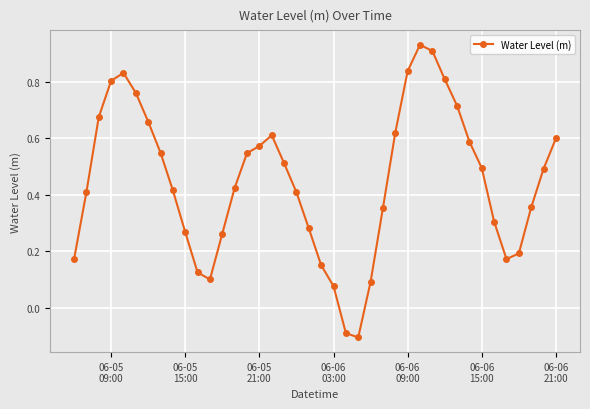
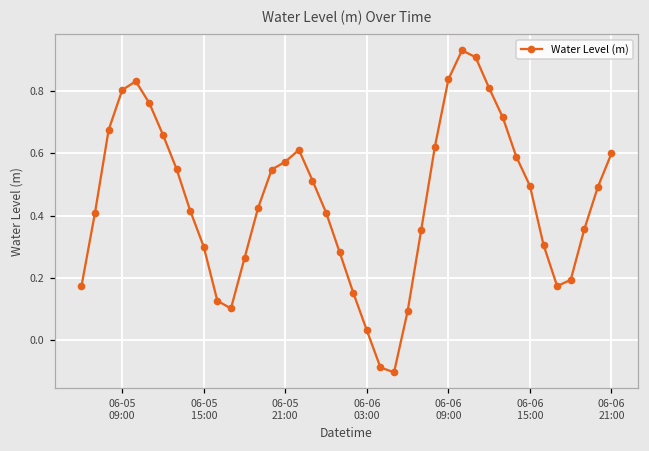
06-05 15:00: 0.27 -> 0.30
06-06 03:00: 0.08 -> 0.03
